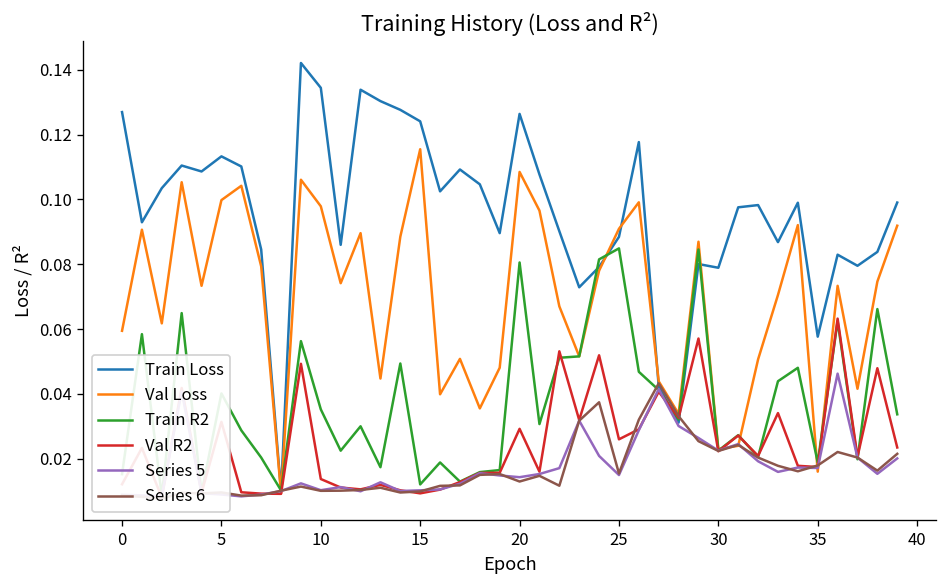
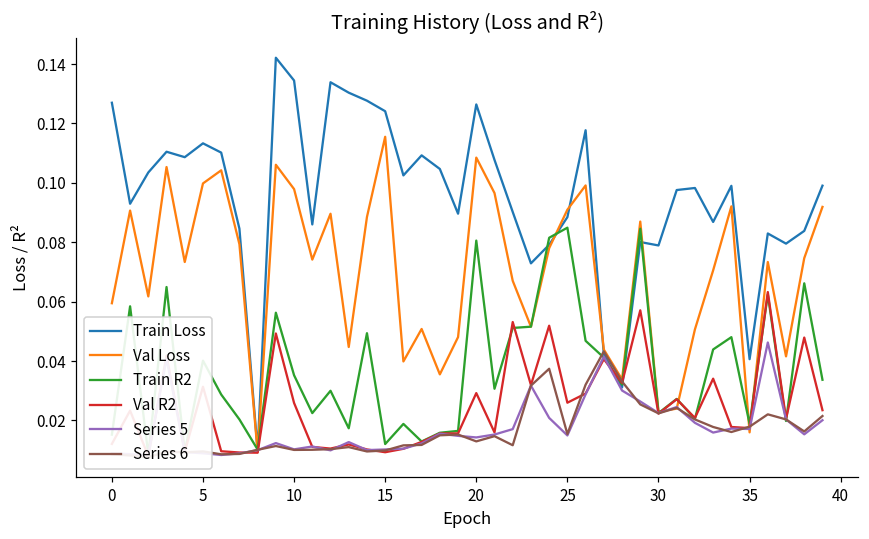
Val R2, 10: 0.014 -> 0.026
Train Loss, 35: 0.058 -> 0.041
